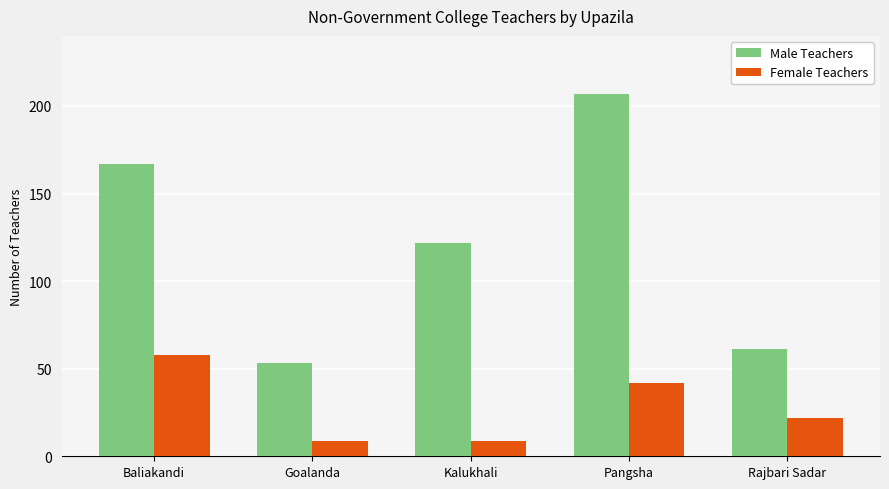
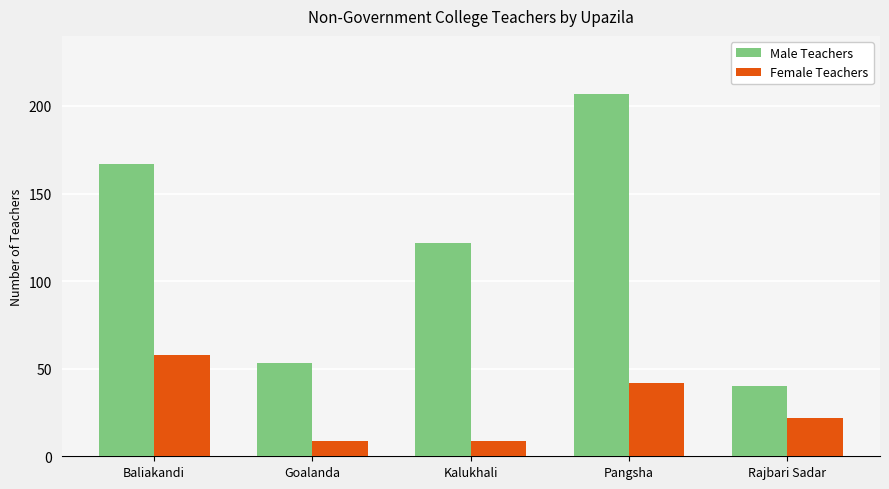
Male Teachers, Rajbari Sadar: 61 -> 40
